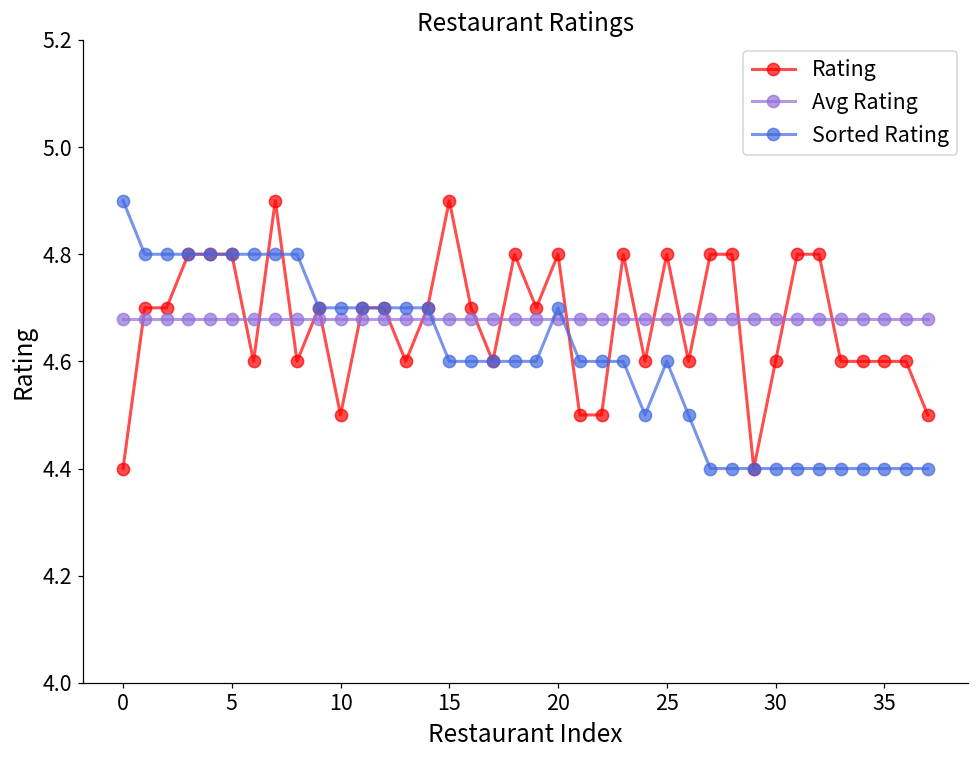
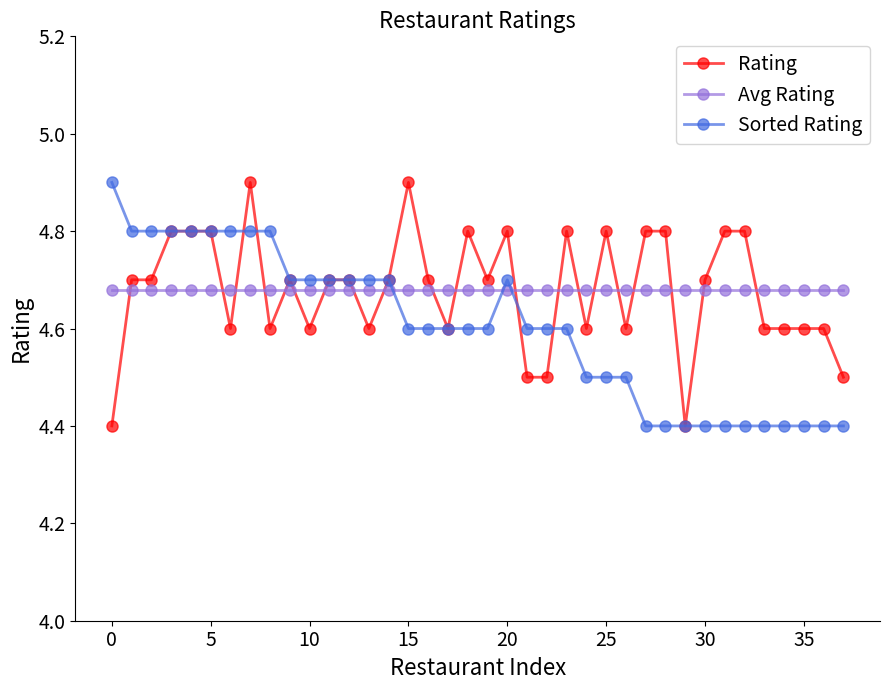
Rating, 10: 4.5 -> 4.6
Sorted Rating, 25: 4.6 -> 4.5
Rating, 30: 4.6 -> 4.7
